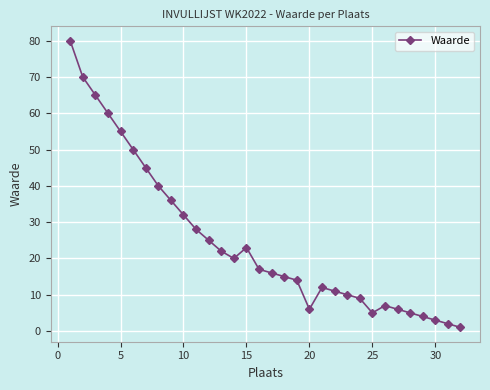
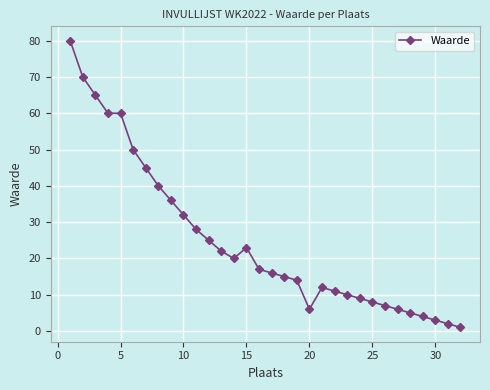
5: 55 -> 60
25: 5 -> 8
